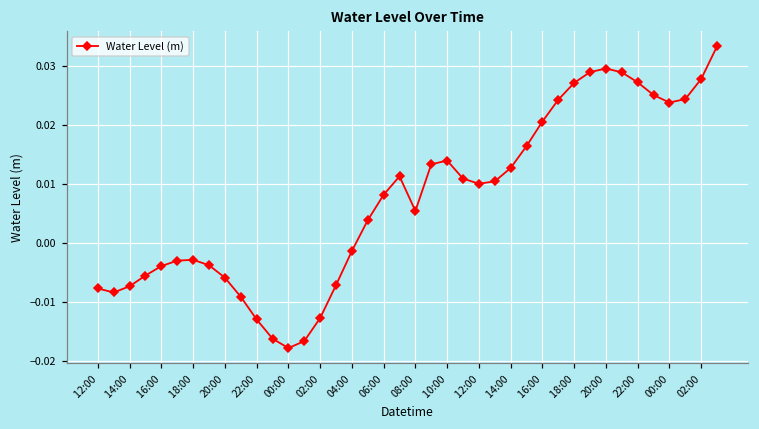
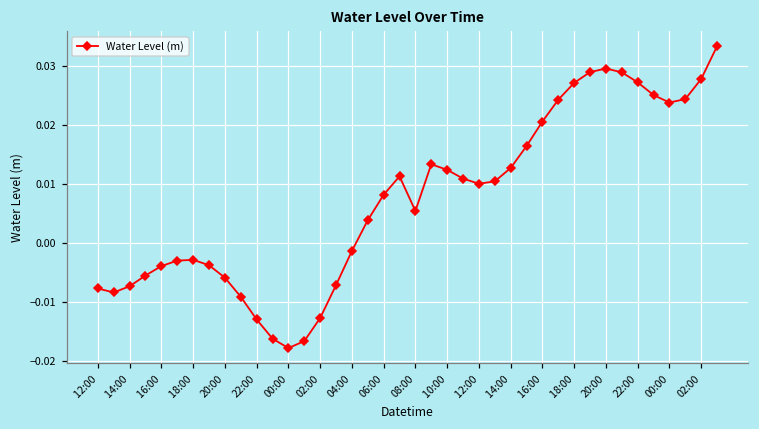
10:00: 0.014 -> 0.012
